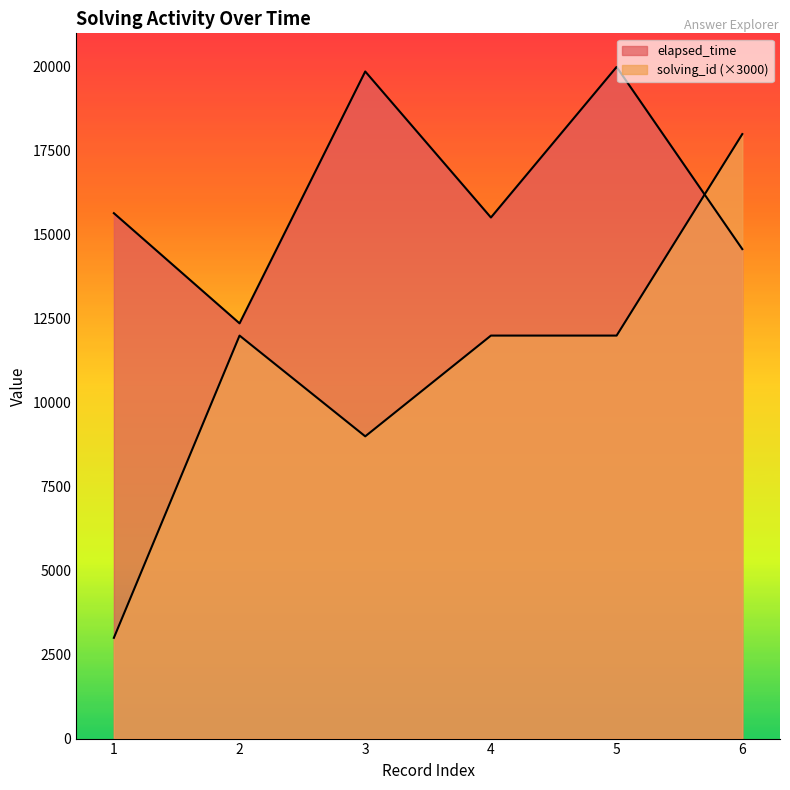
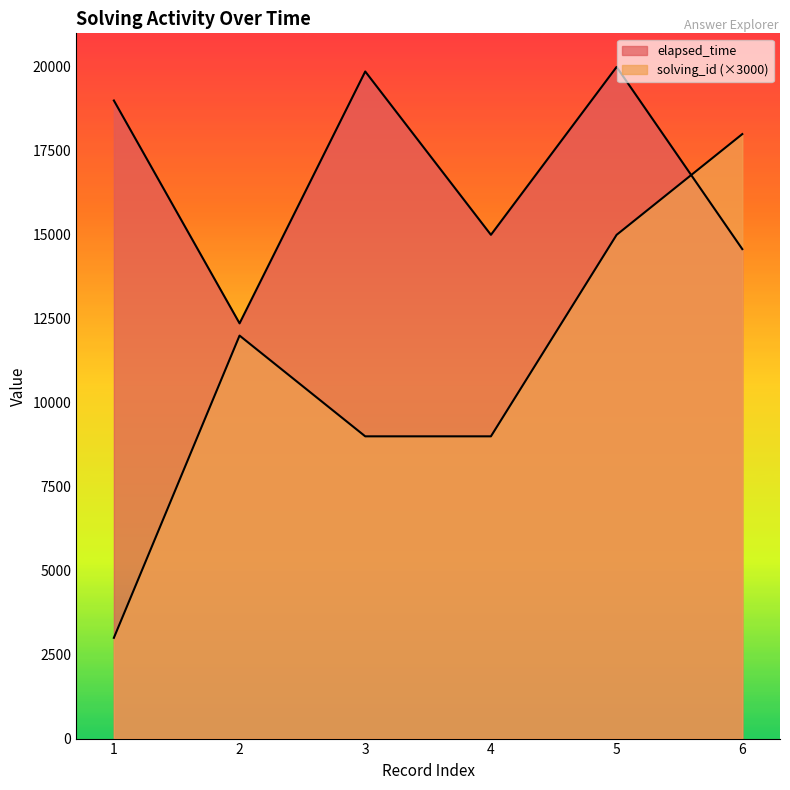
elapsed_time, 1: 15600 -> 19000
elapsed_time, 4: 15500 -> 15000
solving_id (×3000), 4: 12000 -> 9000
solving_id (×3000), 5: 12000 -> 15000
